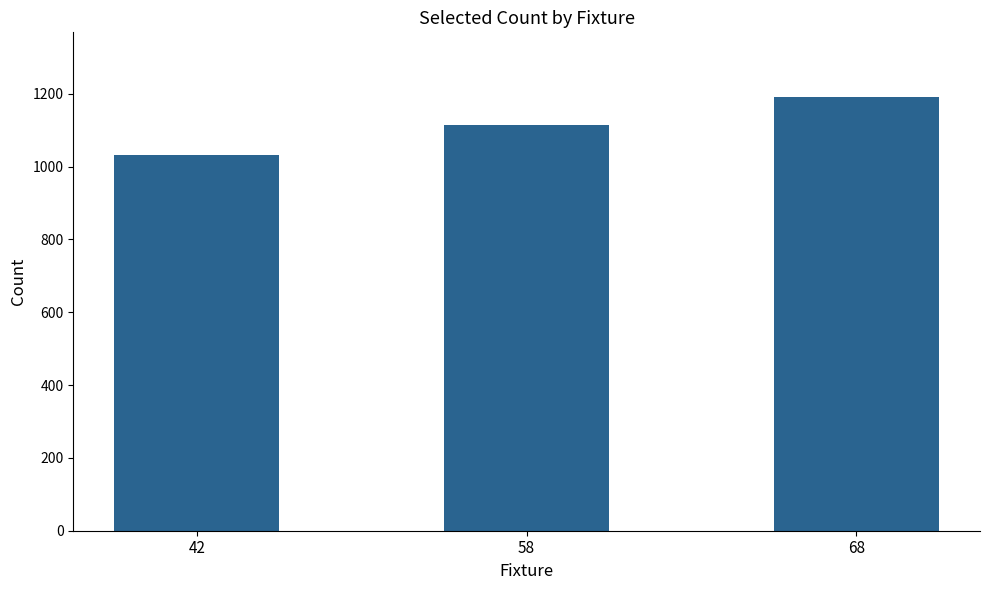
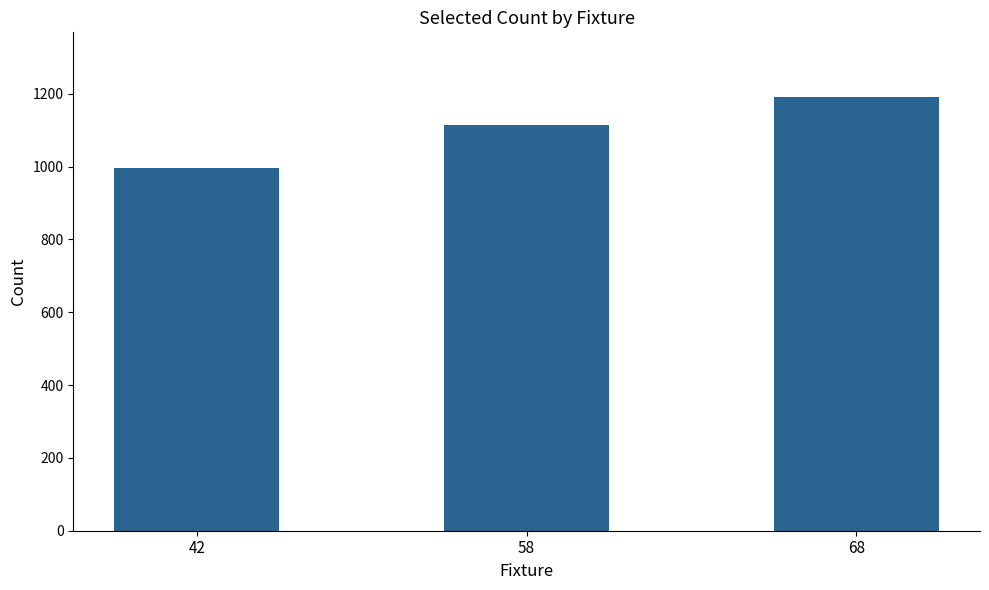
42: 1030 -> 1000
